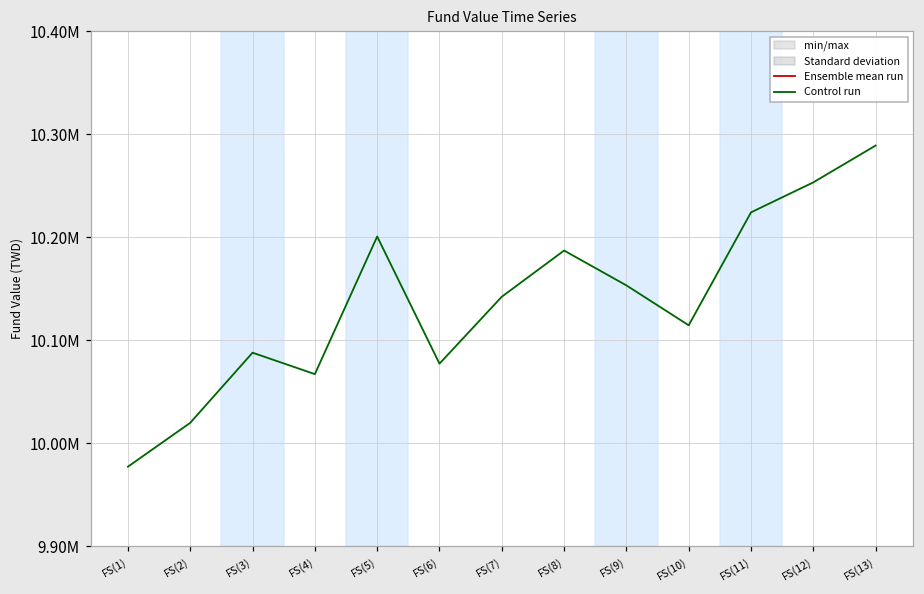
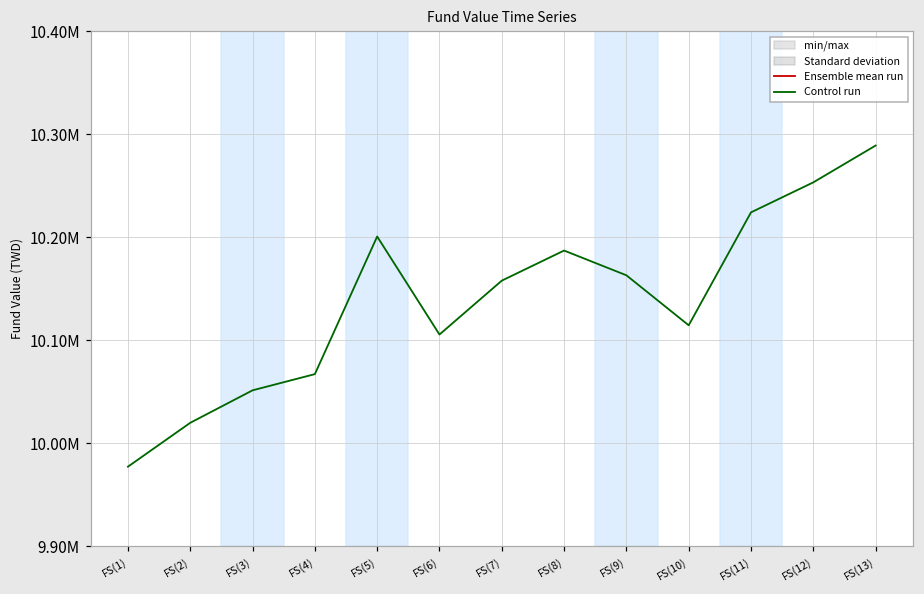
Control run, FS(3): 10090000 -> 10050000
Control run, FS(6): 10080000 -> 10110000
Control run, FS(7): 10140000 -> 10160000
Control run, FS(9): 10150000 -> 10160000
